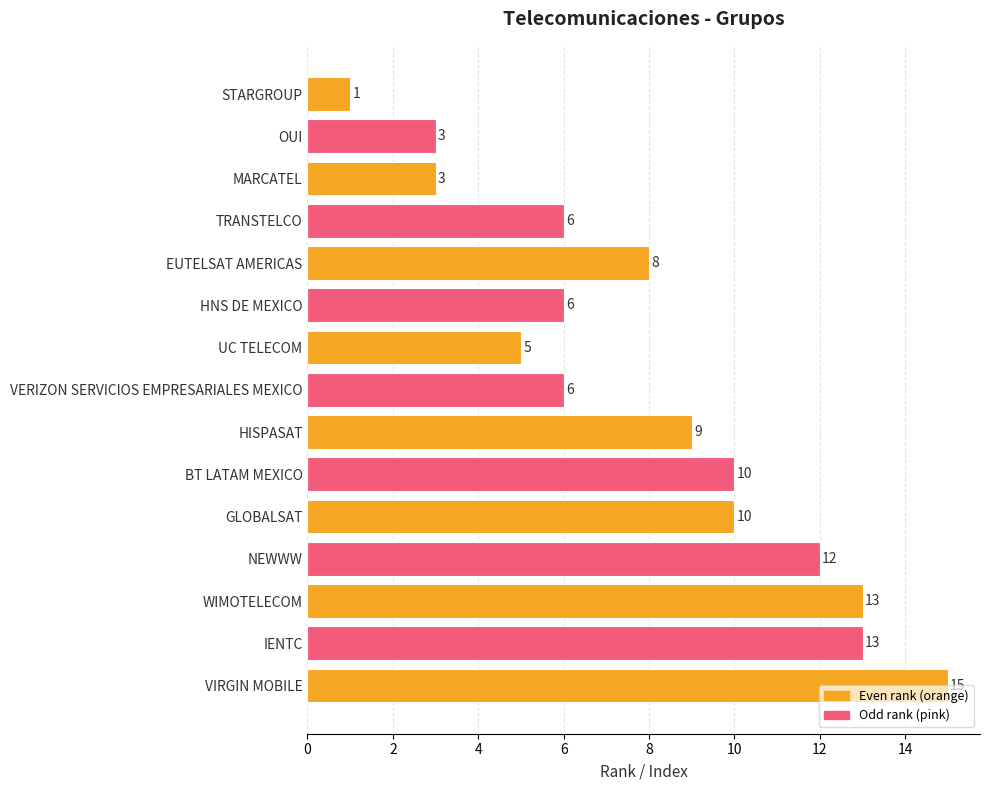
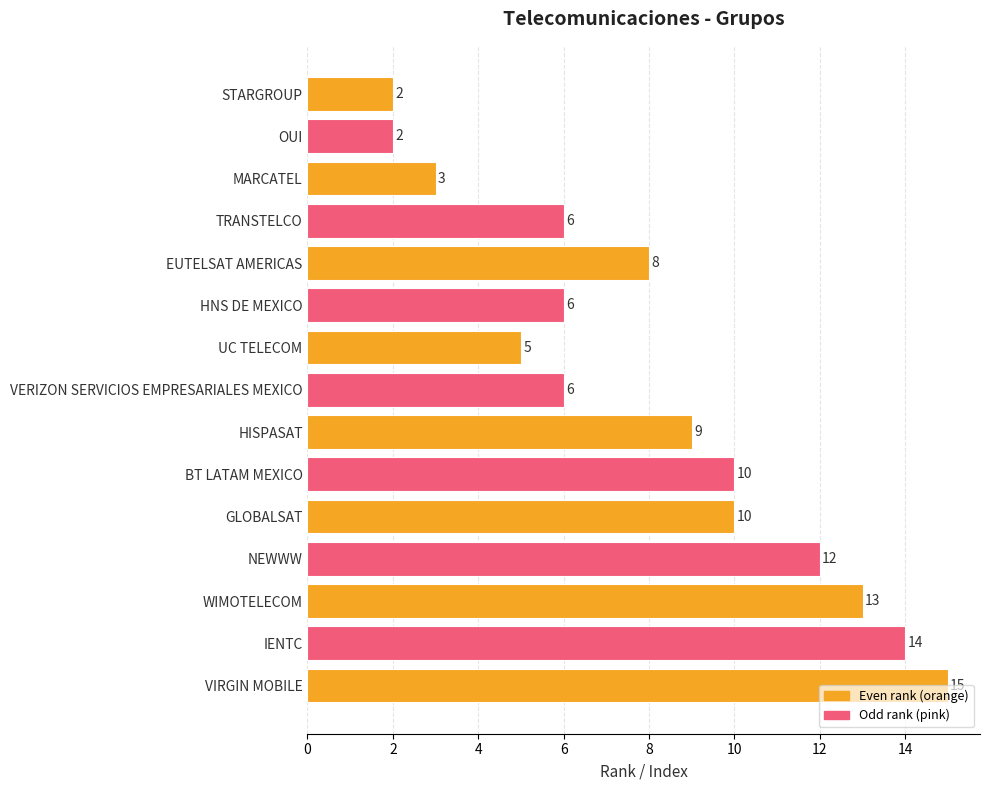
STARGROUP: 1 -> 2
OUI: 3 -> 2
IENTC: 13 -> 14
